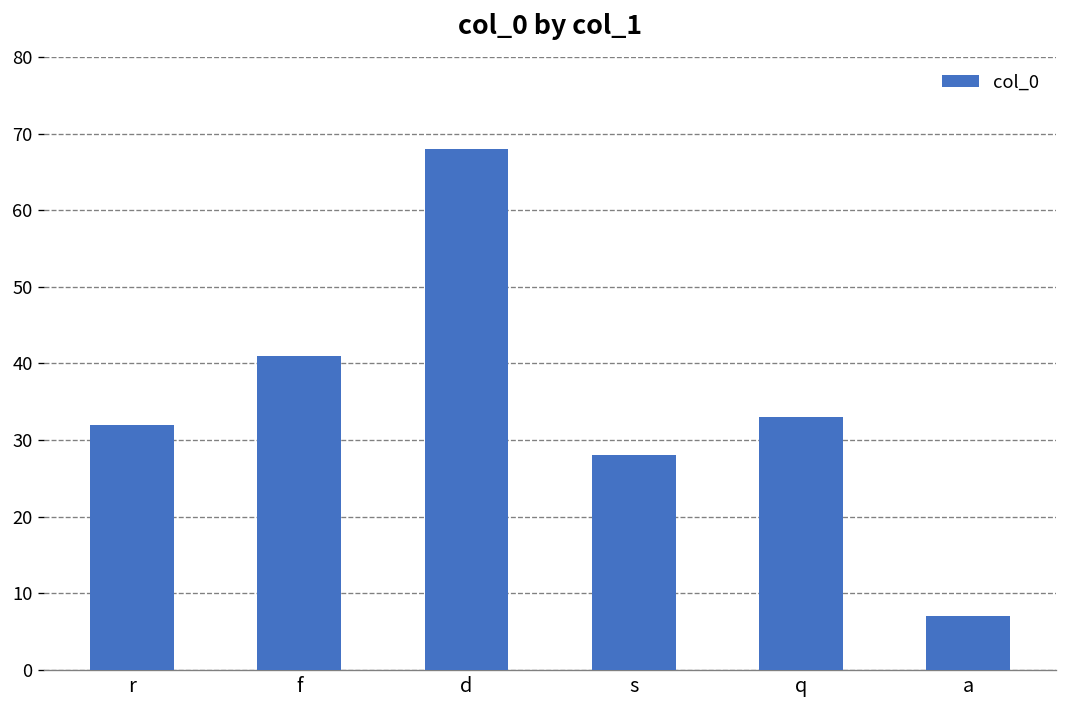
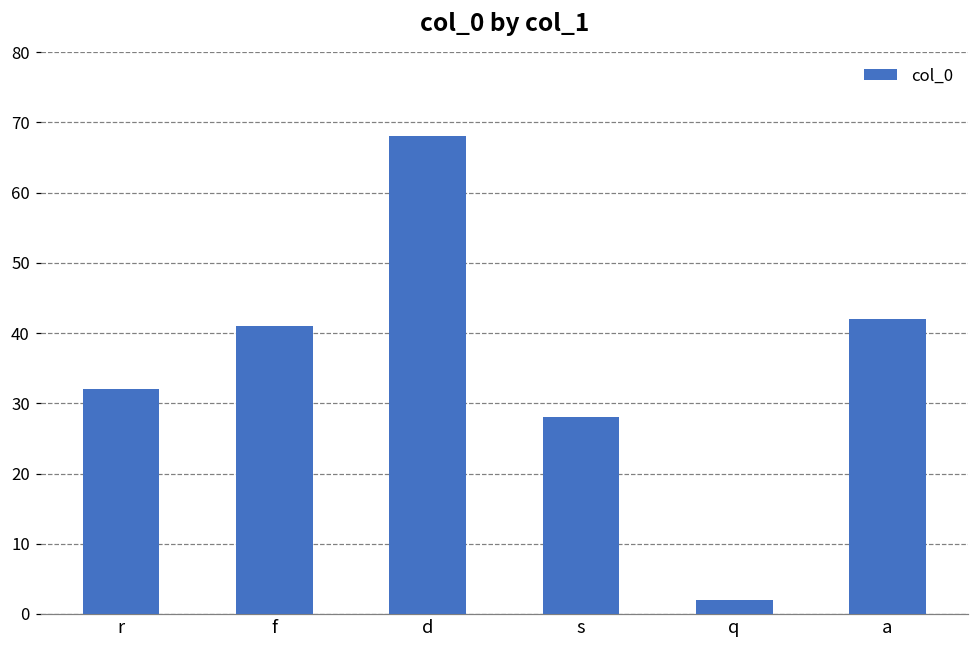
q: 33 -> 2
a: 7 -> 42
